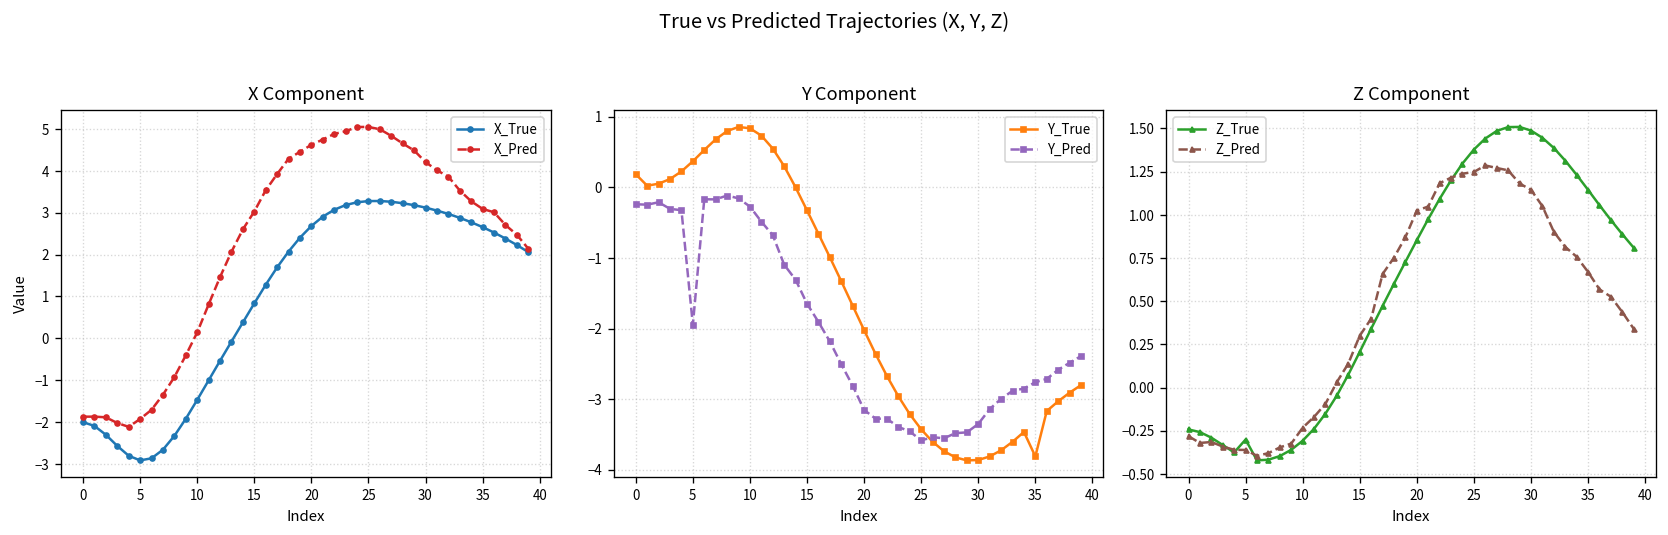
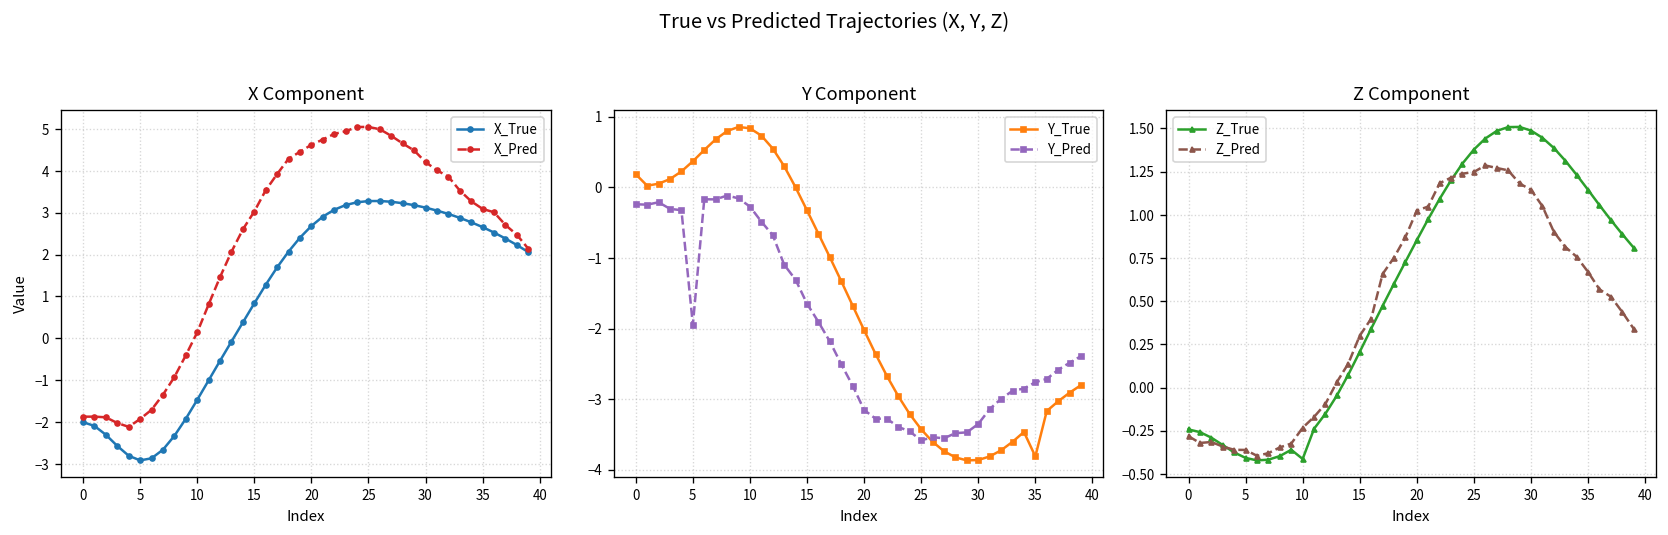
Z Component, Z_True, 5: -0.30 -> -0.41
Z Component, Z_True, 10: -0.31 -> -0.41
